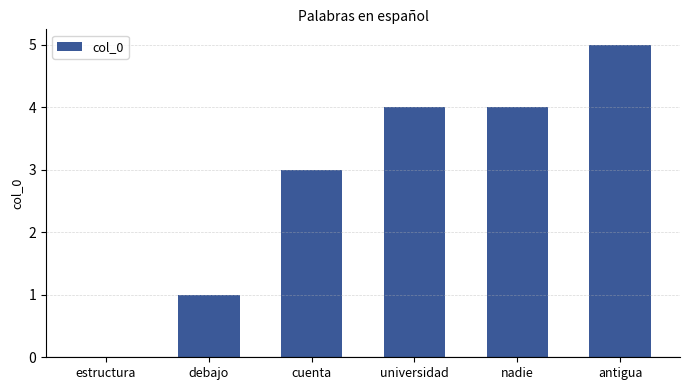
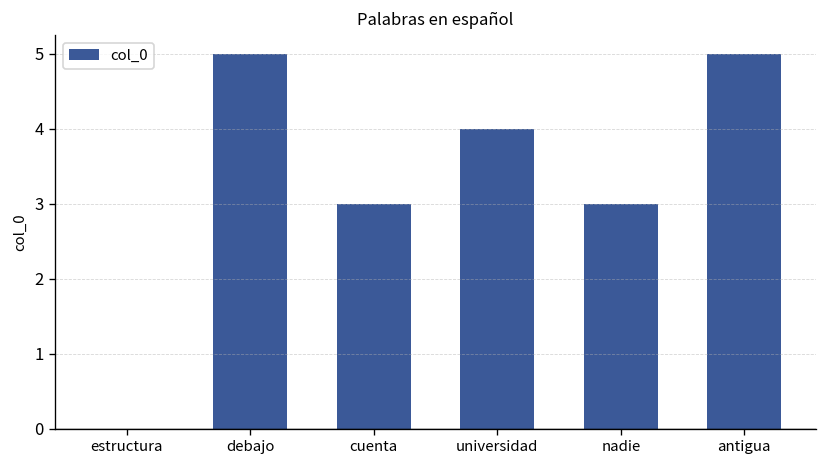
debajo: 1 -> 5
nadie: 4 -> 3
